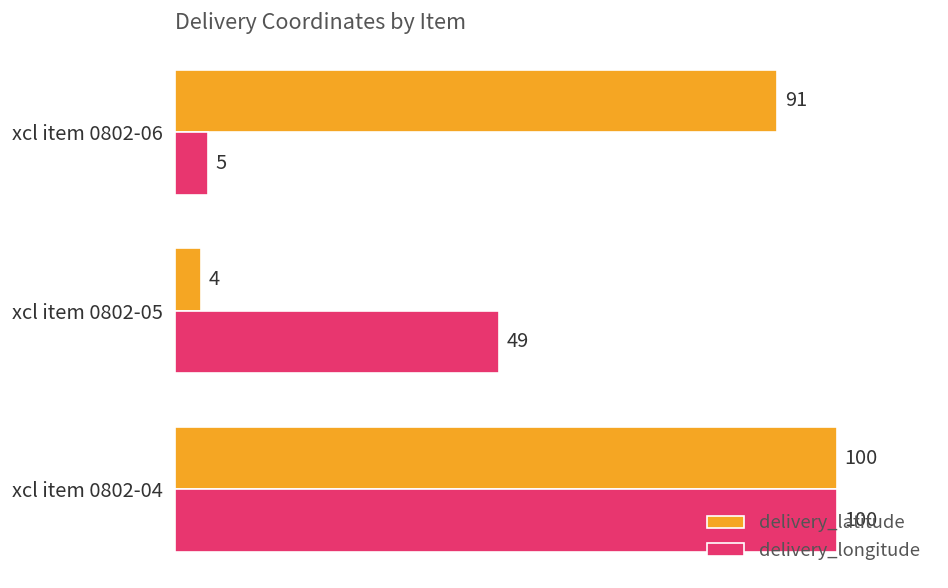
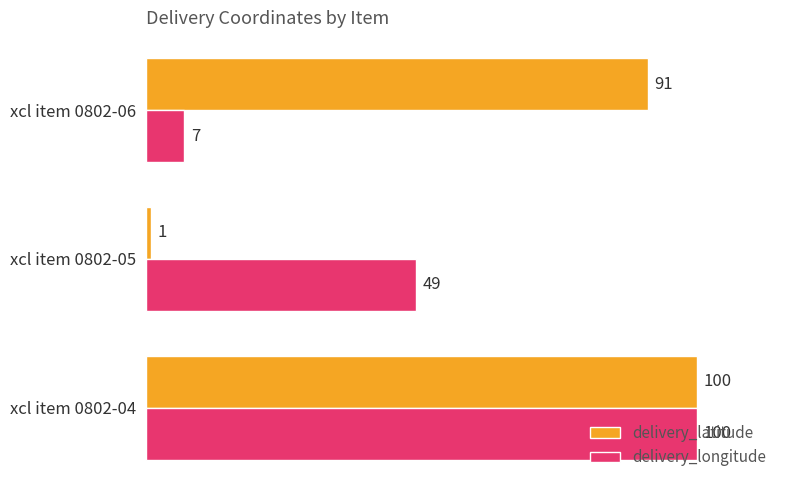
delivery_longitude, xcl item 0802-06: 5 -> 7
delivery_latitude, xcl item 0802-05: 4 -> 1
